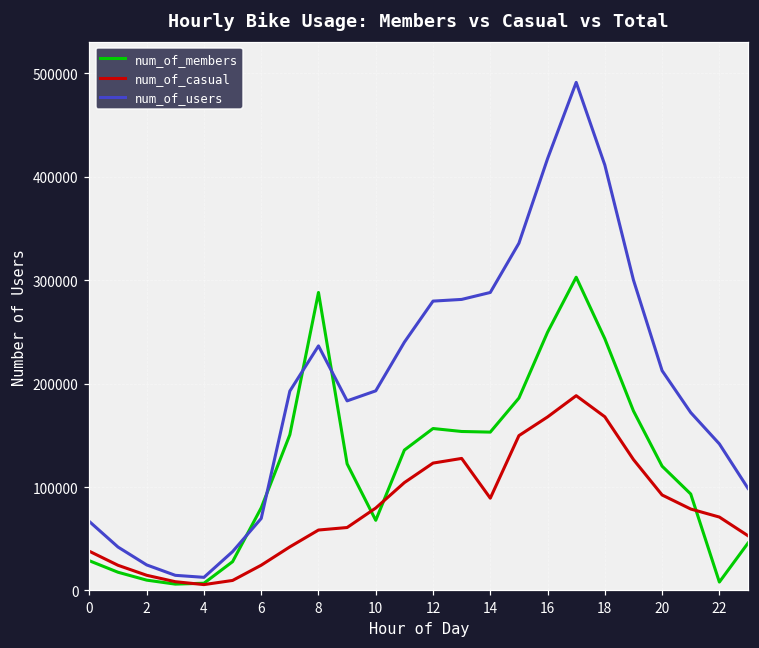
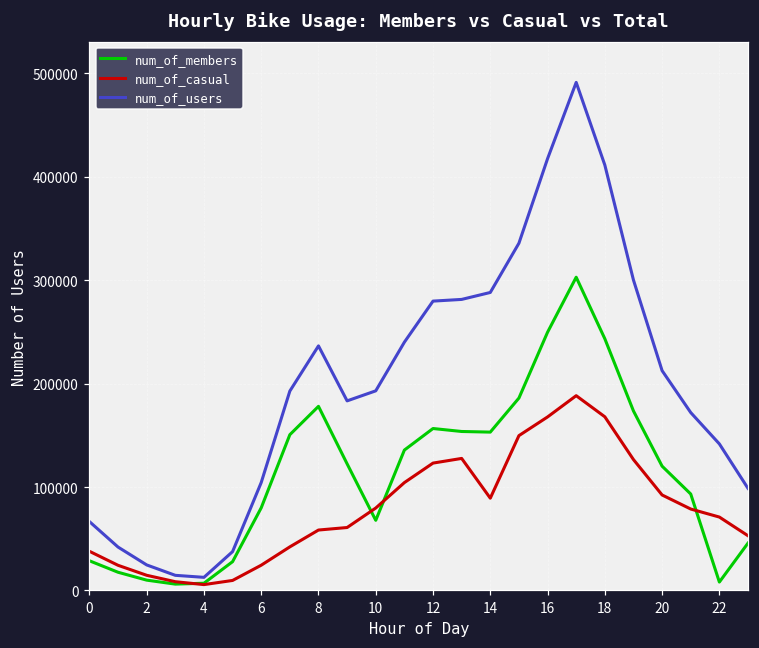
num_of_users, 6: 70000 -> 100000
num_of_members, 8: 290000 -> 180000
